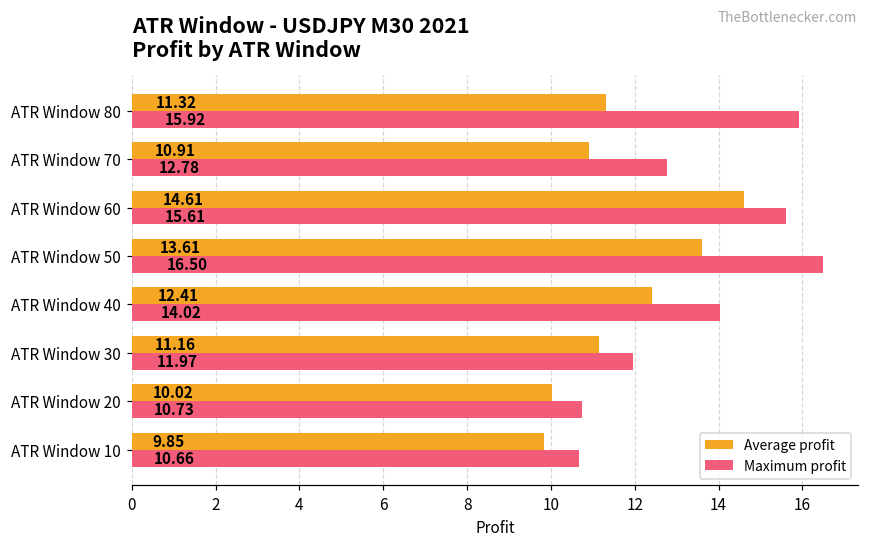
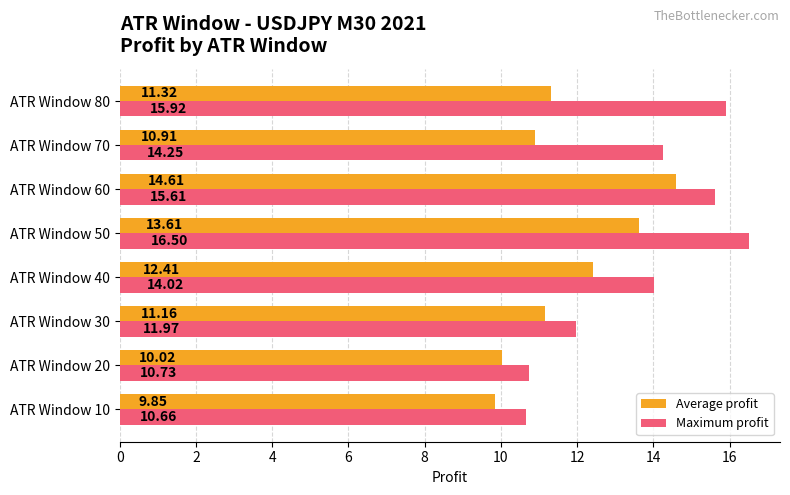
Maximum profit, ATR Window 70: 12.78 -> 14.25
